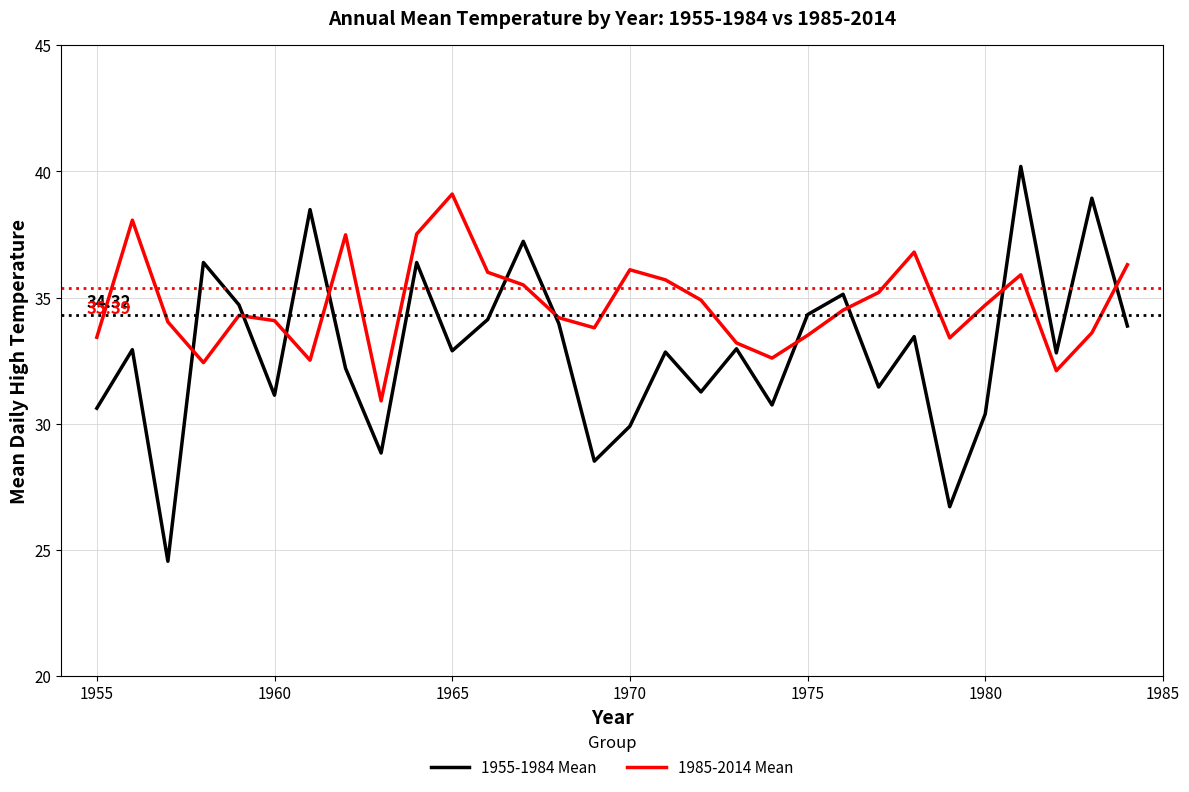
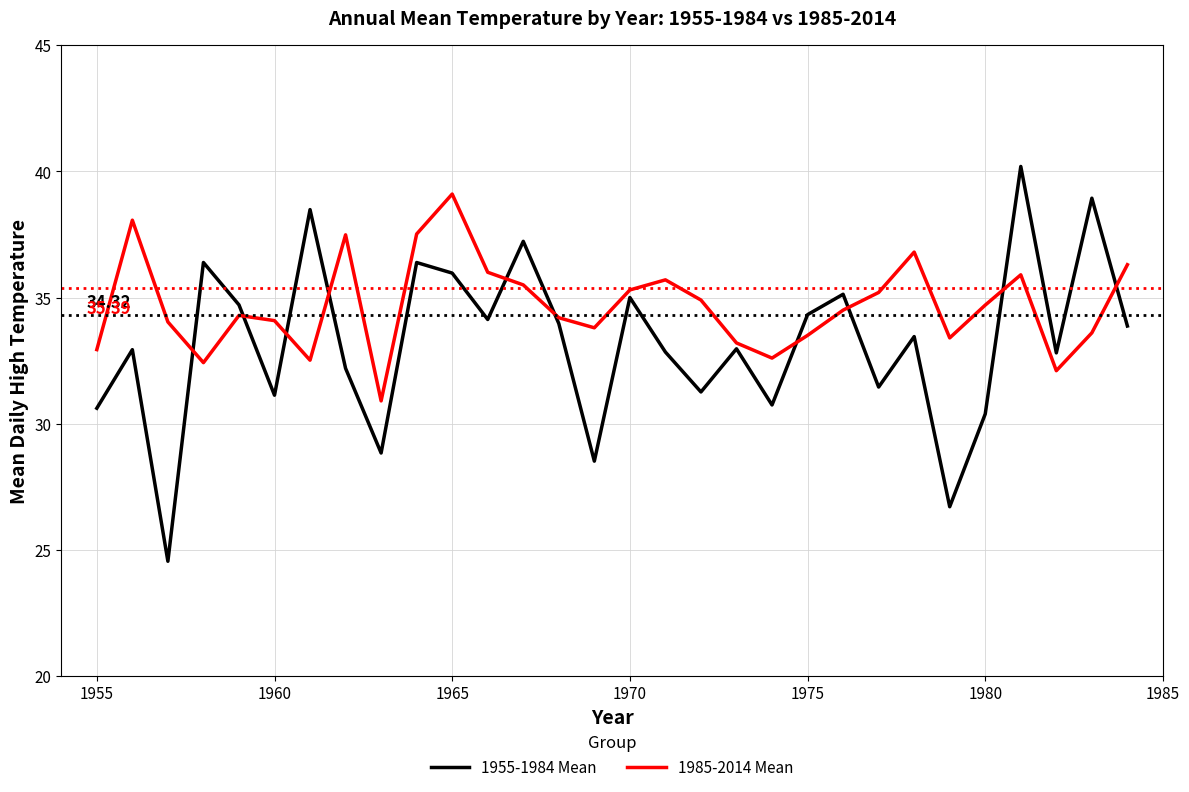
1985-2014 Mean, 1955: 33.4 -> 32.9
1955-1984 Mean, 1965: 32.9 -> 36.0
1955-1984 Mean, 1970: 29.9 -> 35.0
1985-2014 Mean, 1970: 36.1 -> 35.3
